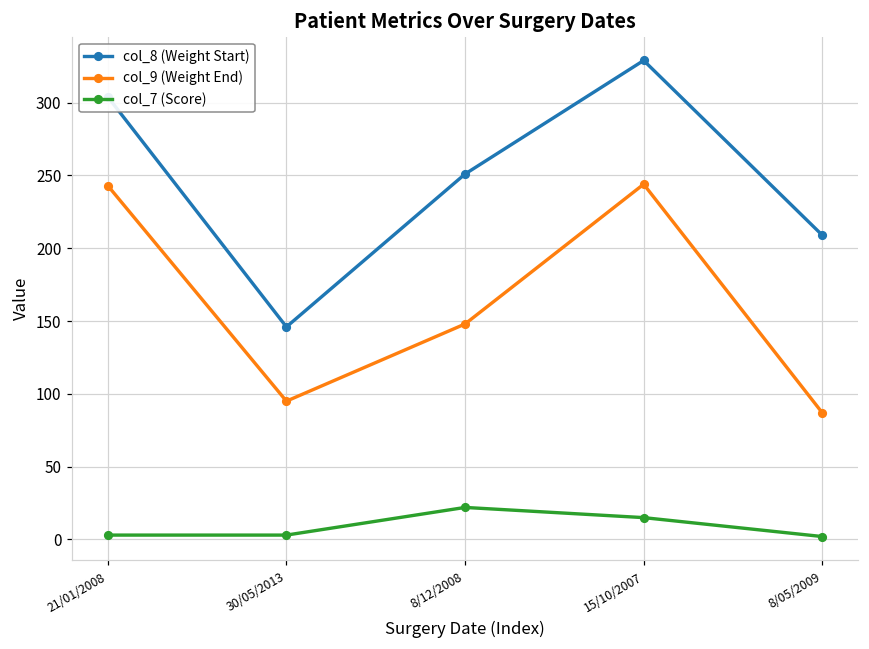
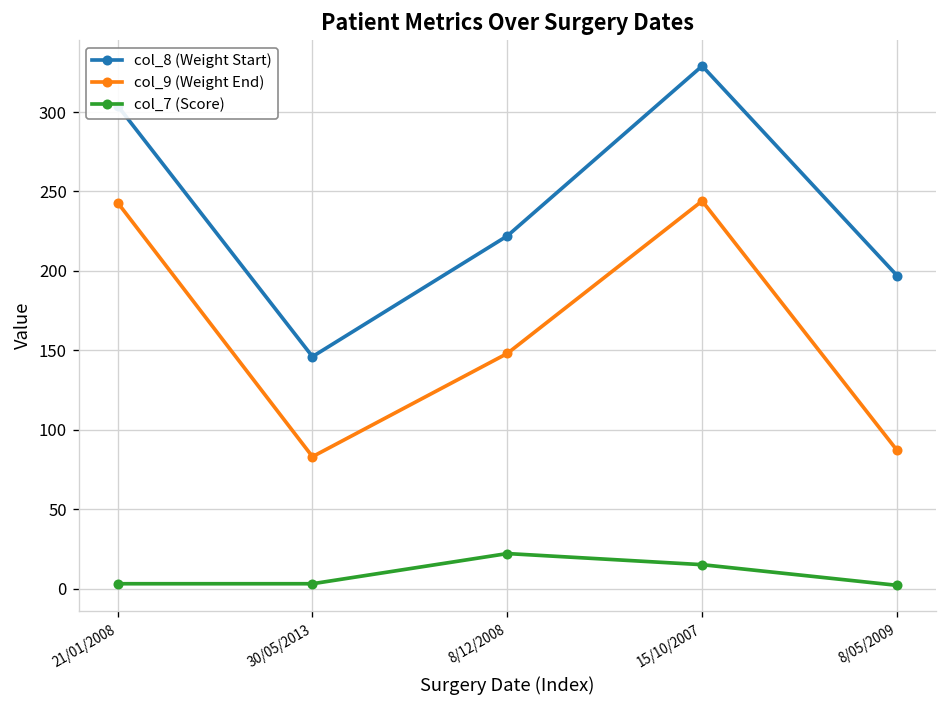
col_9 (Weight End), 30/05/2013: 95 -> 83
col_8 (Weight Start), 8/12/2008: 251 -> 222
col_8 (Weight Start), 8/05/2009: 209 -> 197
